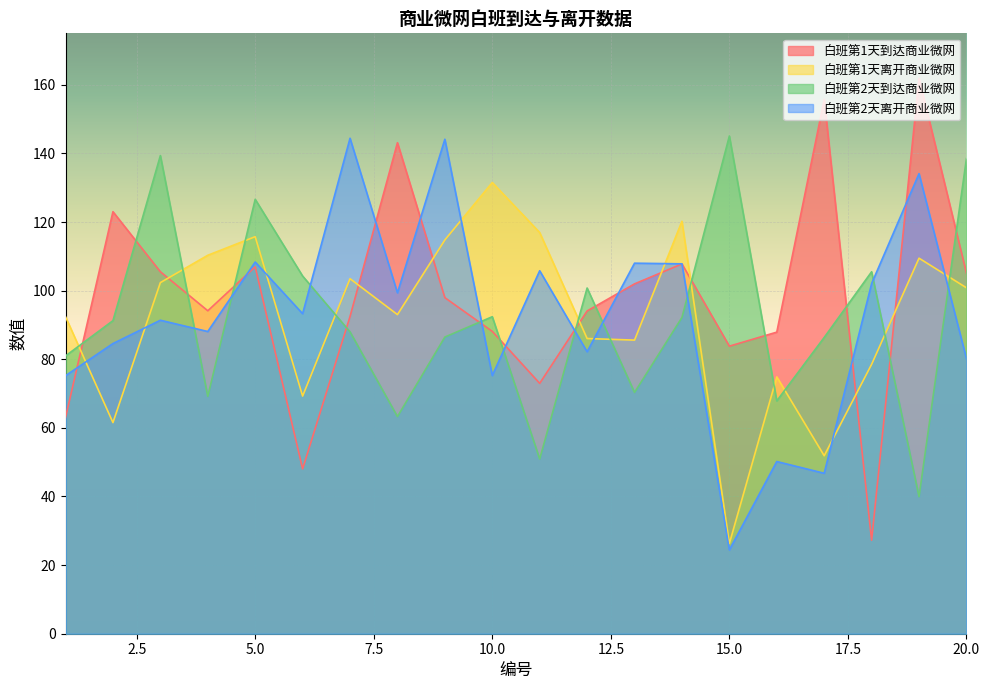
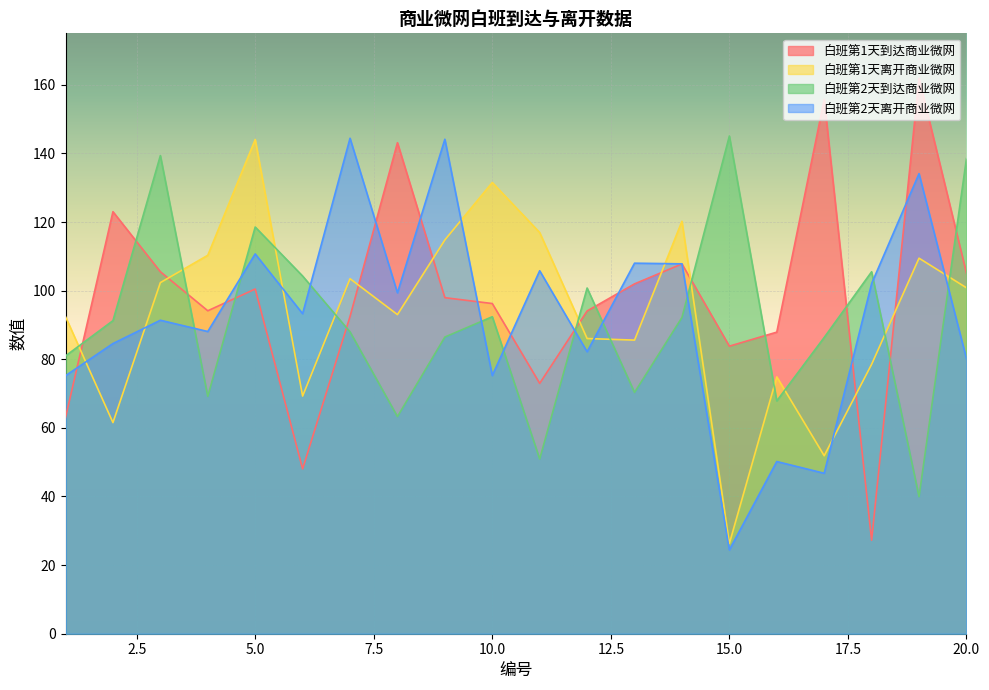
白班第1天到达商业微网, 5.0: 107 -> 100
白班第1天离开商业微网, 5.0: 116 -> 144
白班第2天到达商业微网, 5.0: 127 -> 119
白班第2天离开商业微网, 5.0: 108 -> 111
白班第1天到达商业微网, 10.0: 88 -> 96
